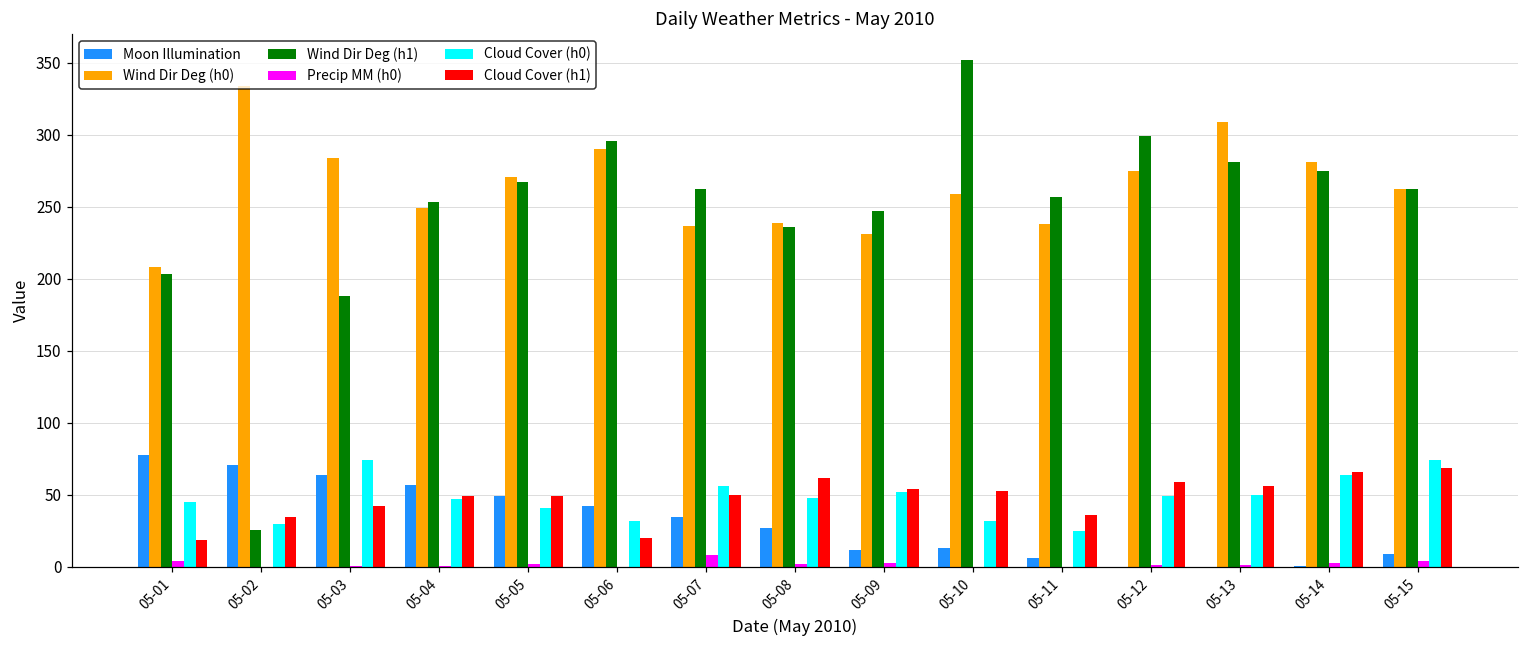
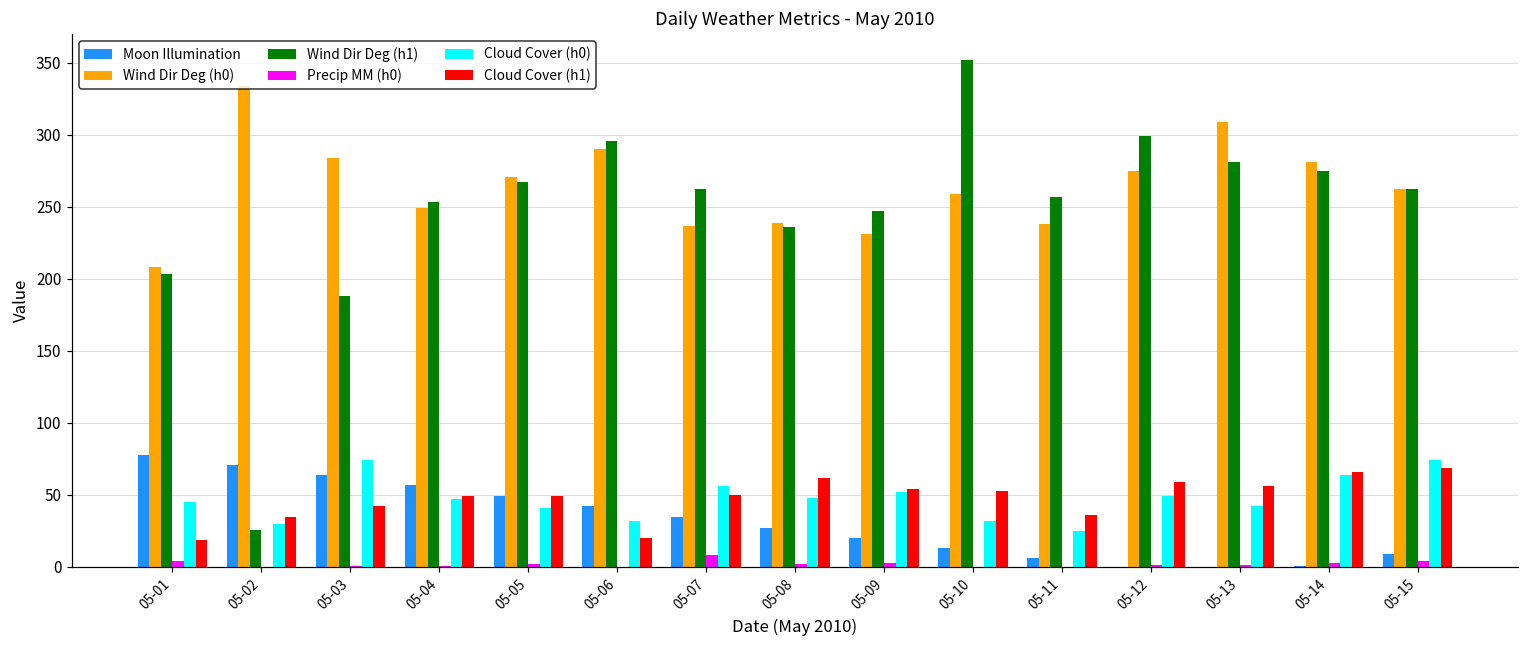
Moon Illumination, 05-09: 12 -> 20
Cloud Cover (h0), 05-13: 50 -> 42
